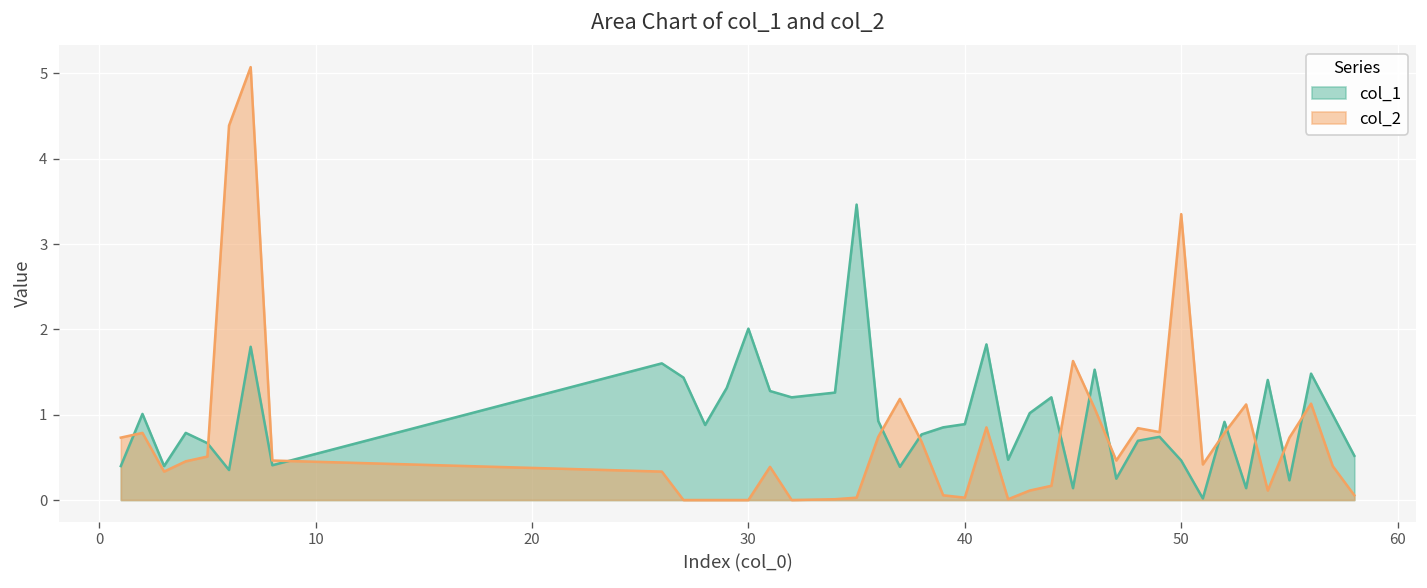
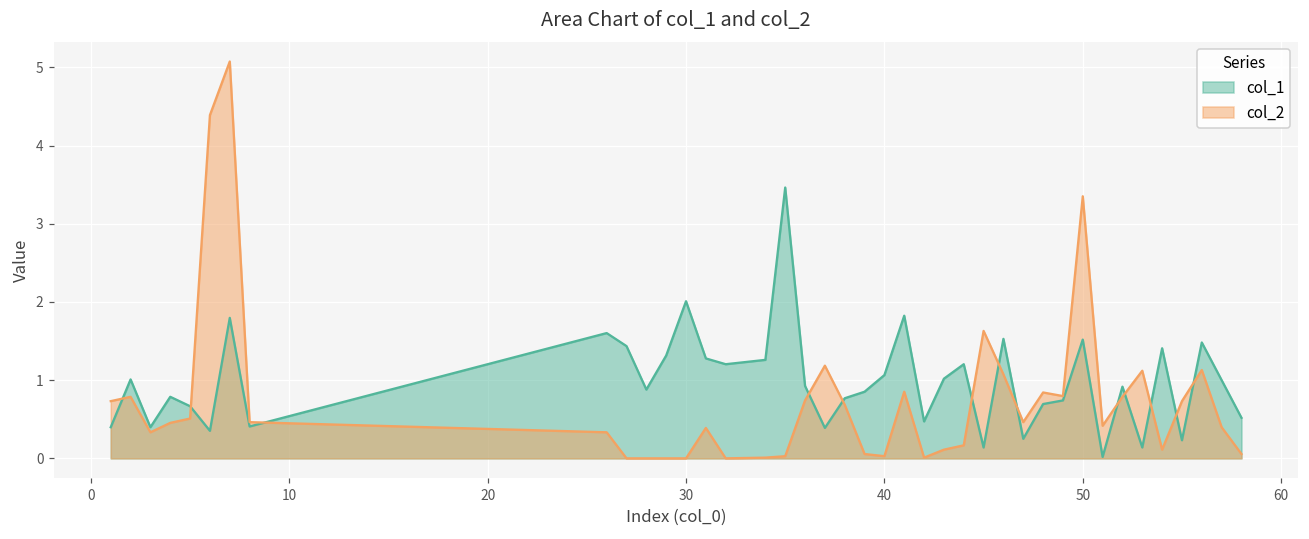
col_1, 40: 0.9 -> 1.1
col_1, 50: 0.5 -> 1.5
